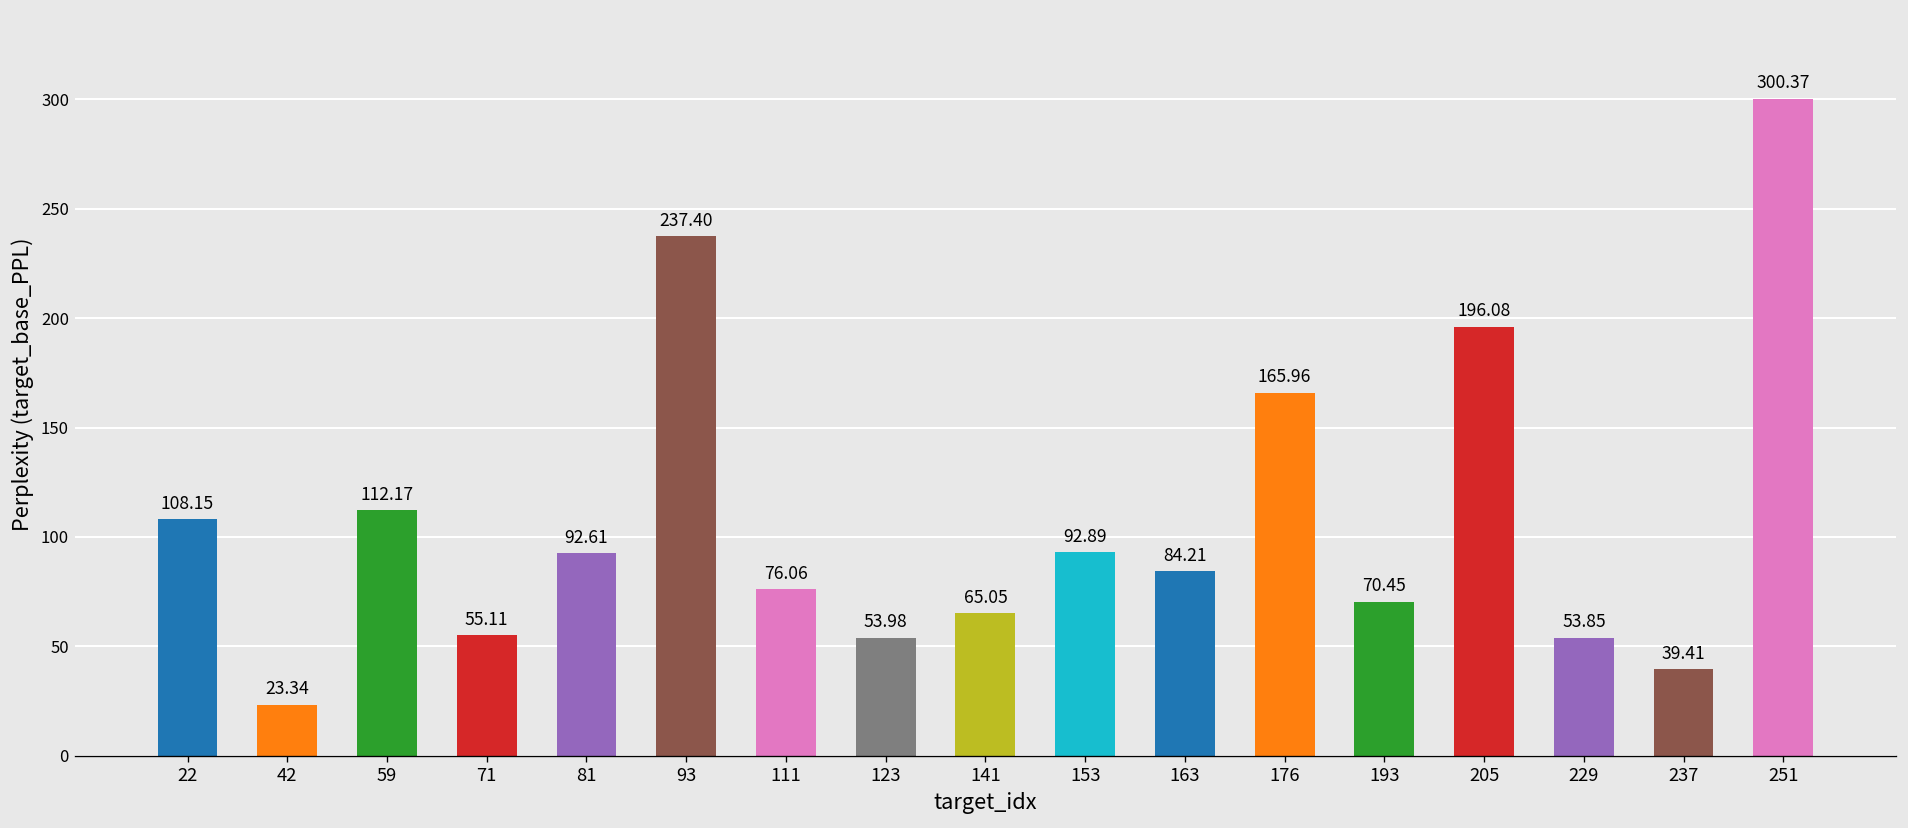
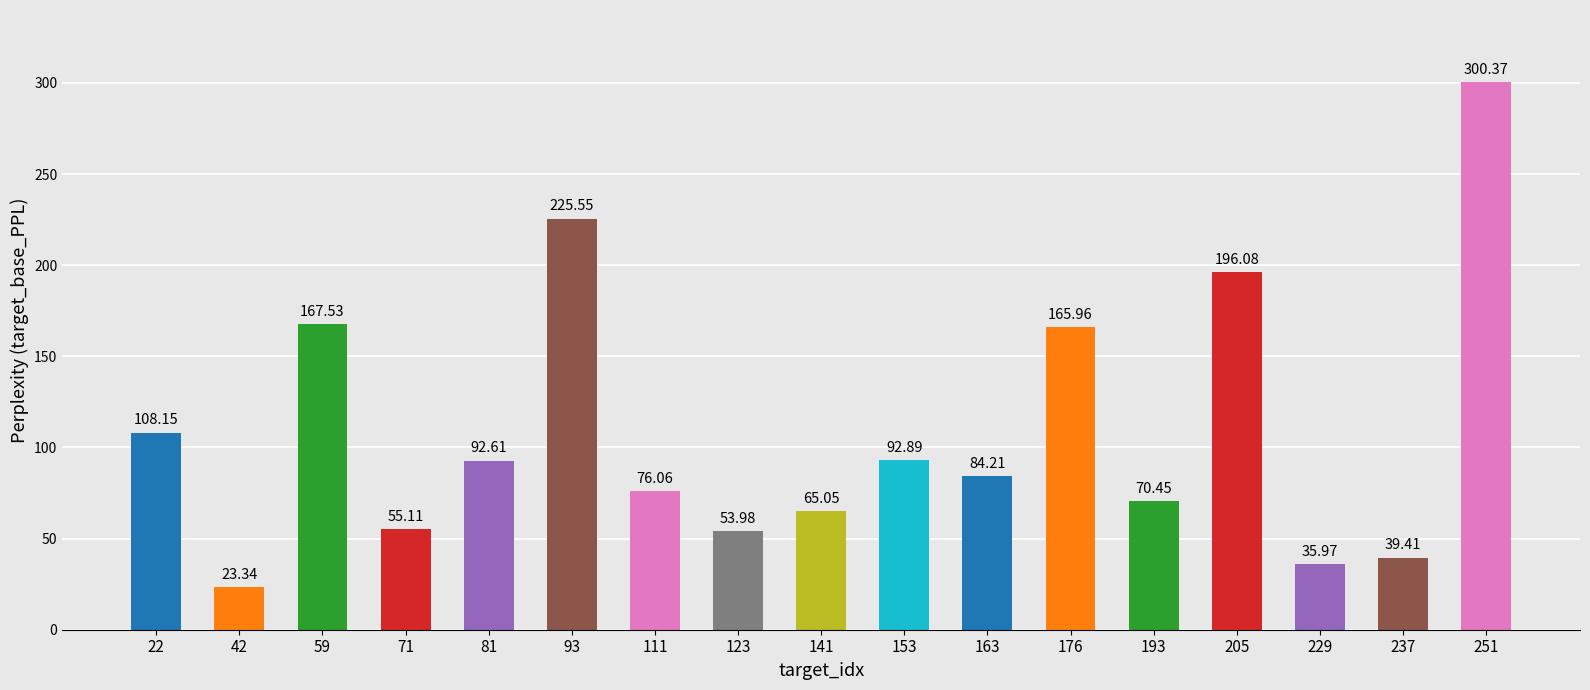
59: 112.17 -> 167.53
93: 237.40 -> 225.55
229: 53.85 -> 35.97
